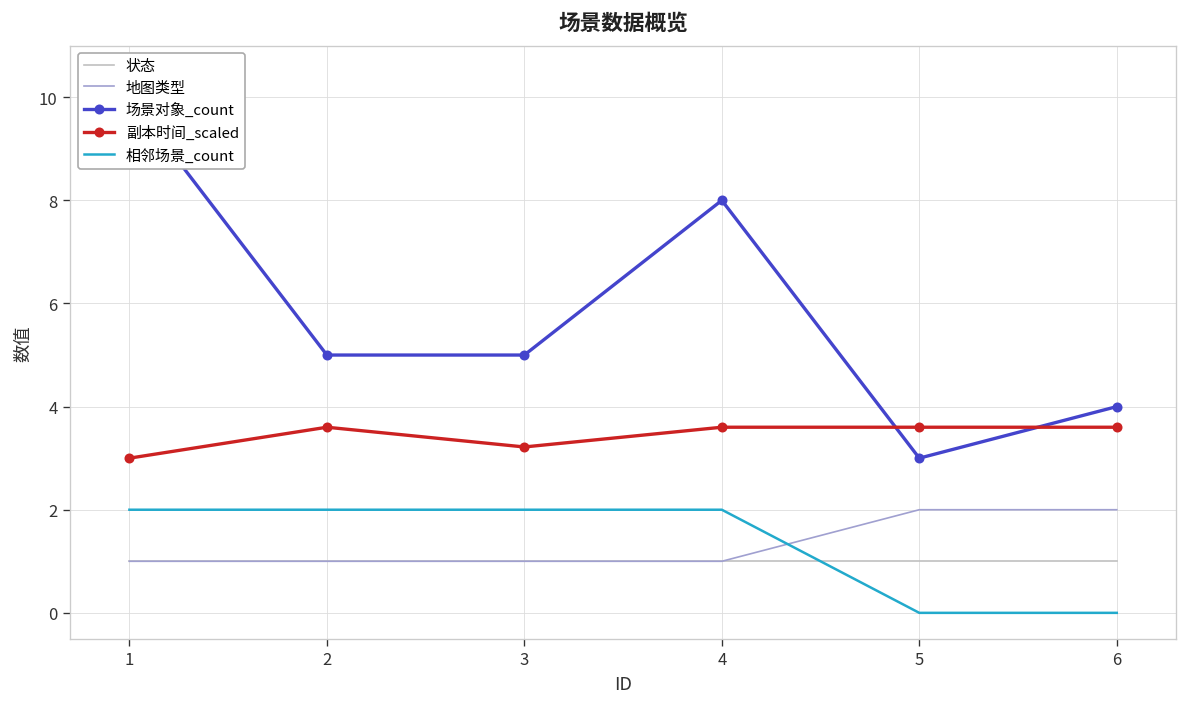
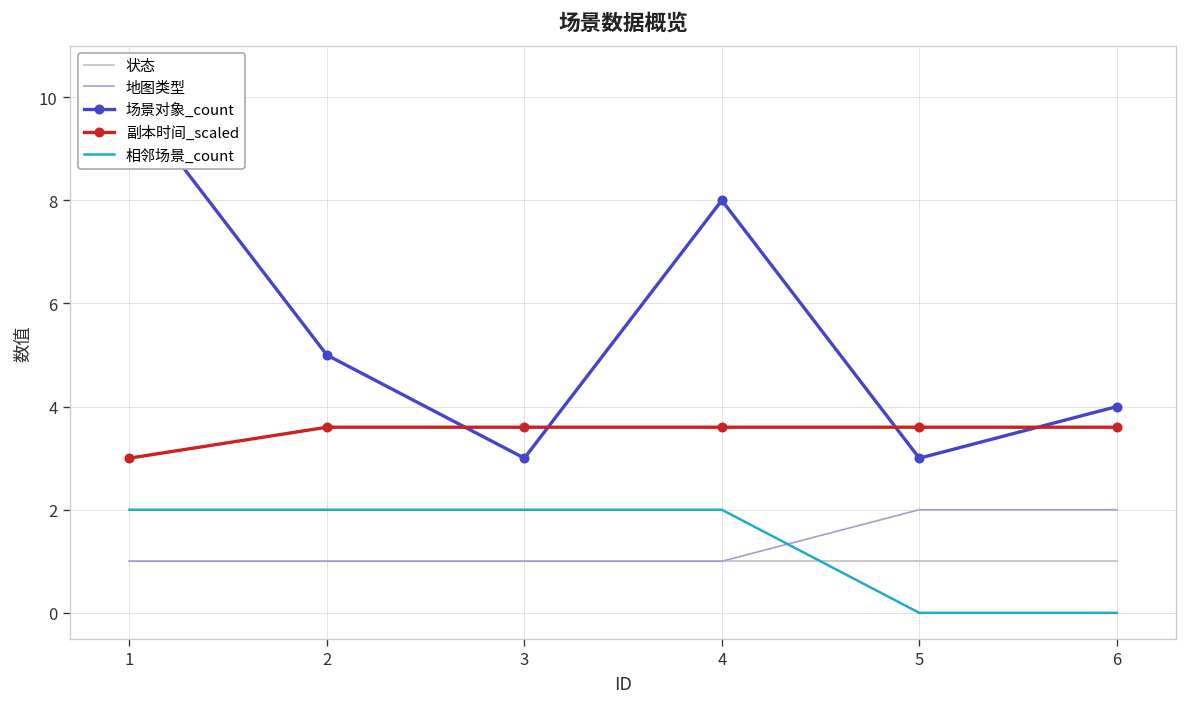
场景对象_count, 3: 5 -> 3
副本时间_scaled, 3: 3.2 -> 3.6
